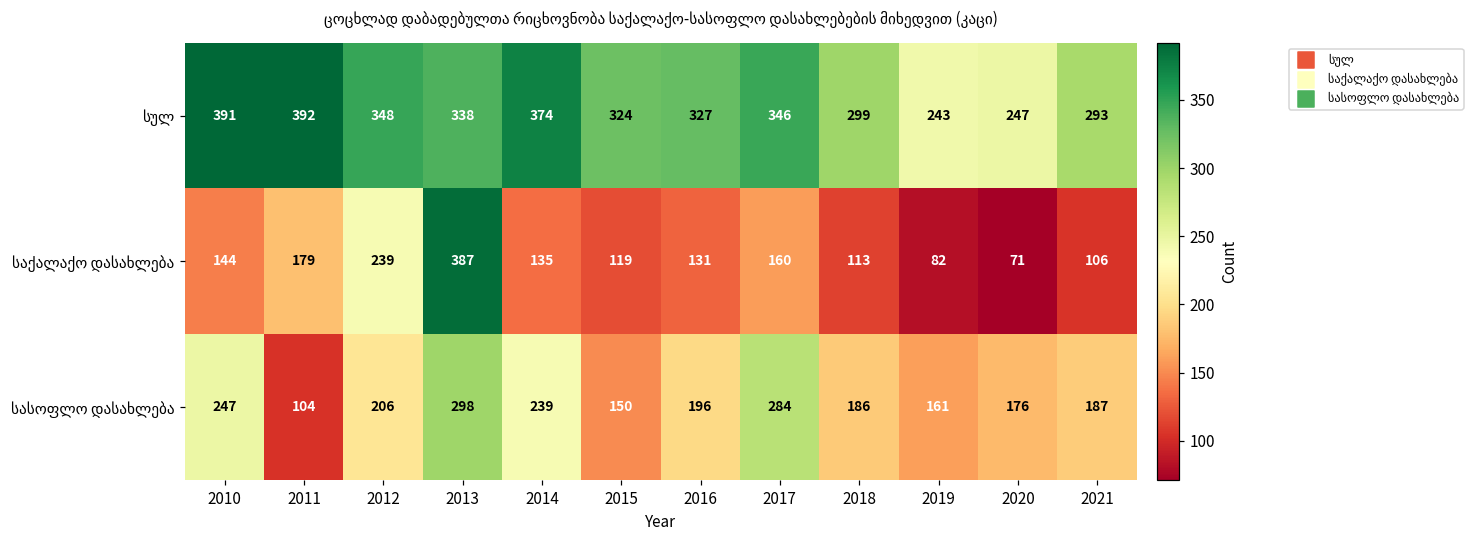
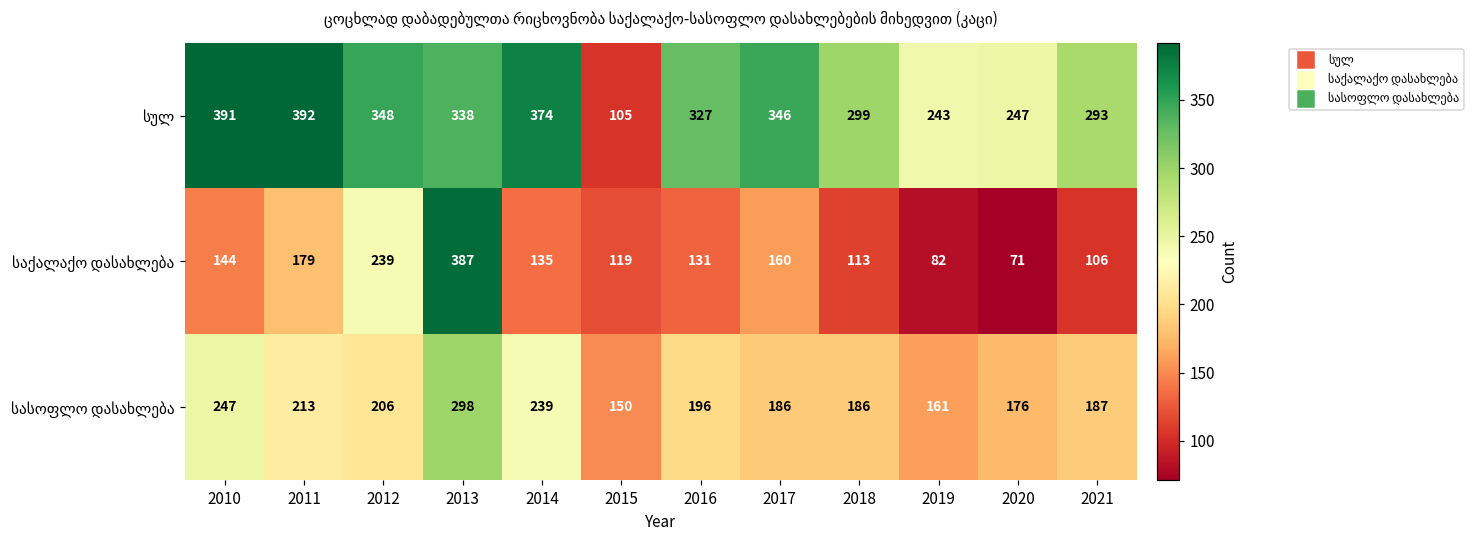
სულ, 2015: 324 -> 105
სასოფლო დასახლება, 2011: 104 -> 213
სასოფლო დასახლება, 2017: 284 -> 186
